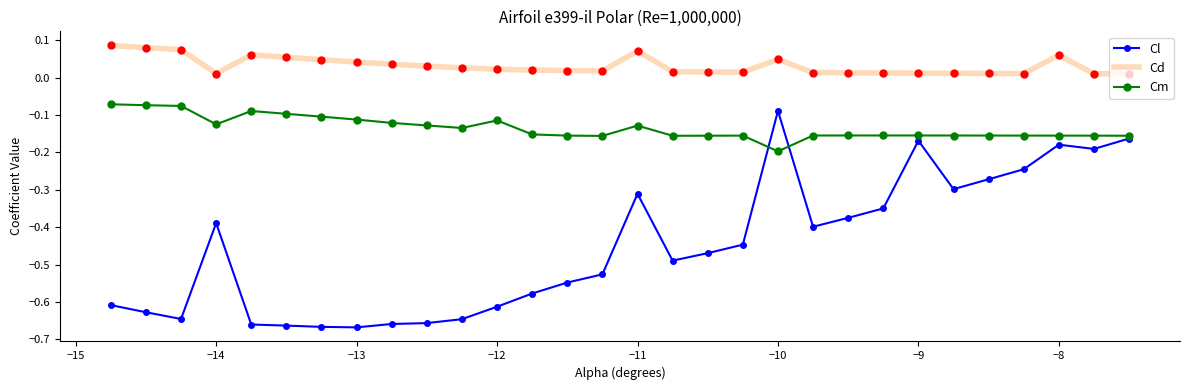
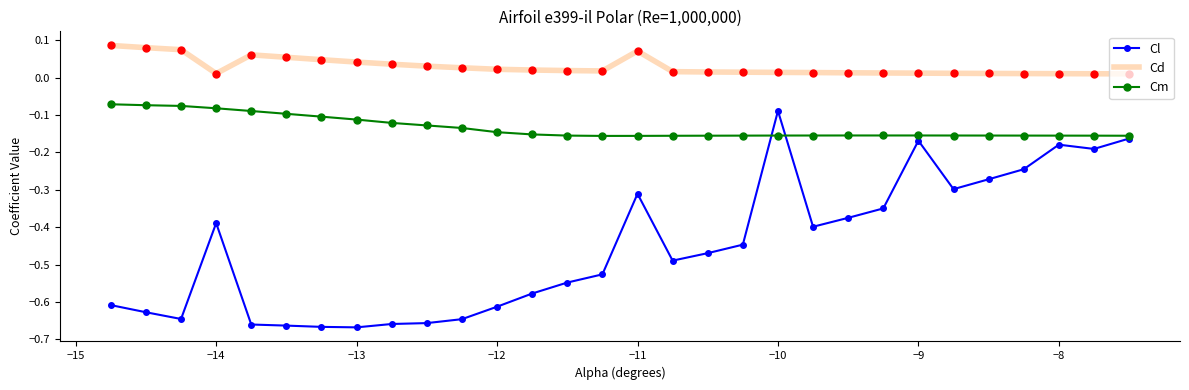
Cm, −14: -0.13 -> -0.08
Cm, −12: -0.11 -> -0.15
Cm, −11: -0.13 -> -0.16
Cd, −10: 0.05 -> 0.01
Cm, −10: -0.20 -> -0.15
Cd, −8: 0.06 -> 0.01
